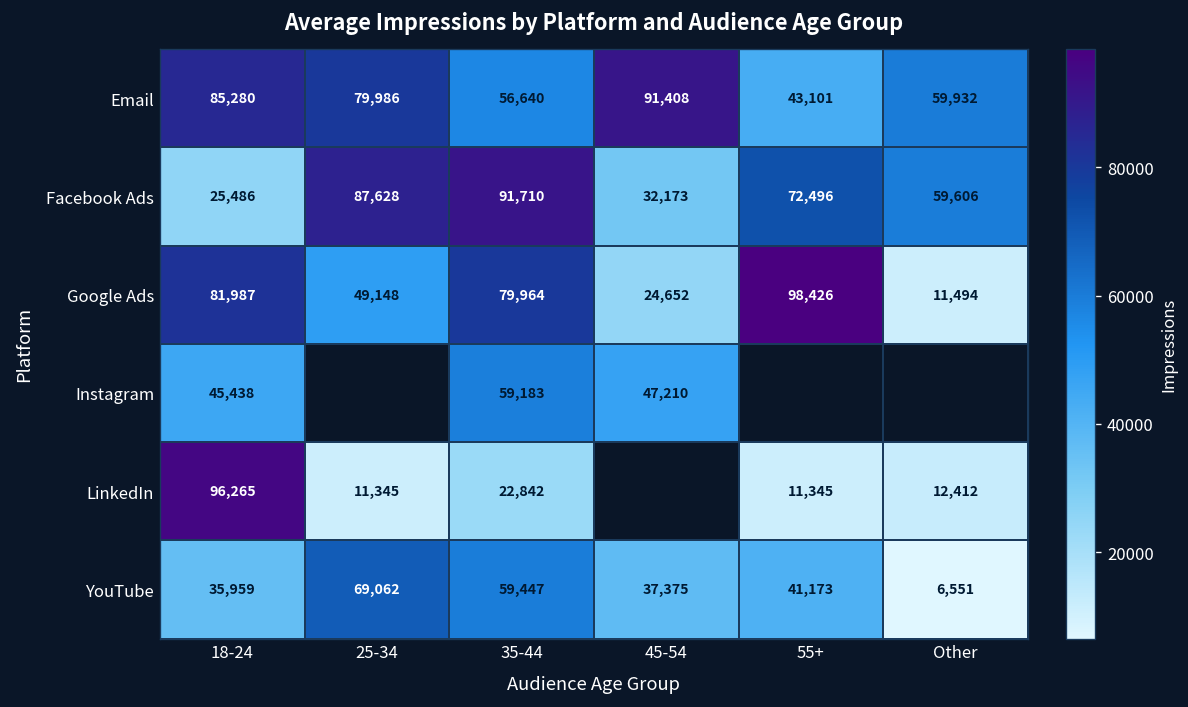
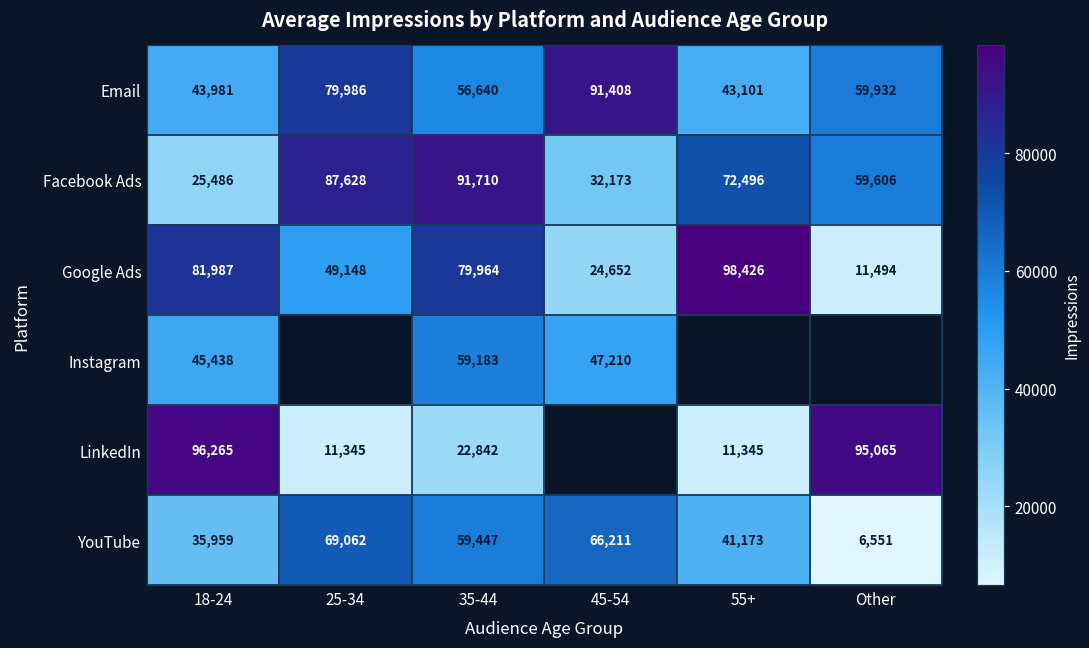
Email, 18-24: 85,280 -> 43,981
LinkedIn, Other: 12,412 -> 95,065
YouTube, 45-54: 37,375 -> 66,211
